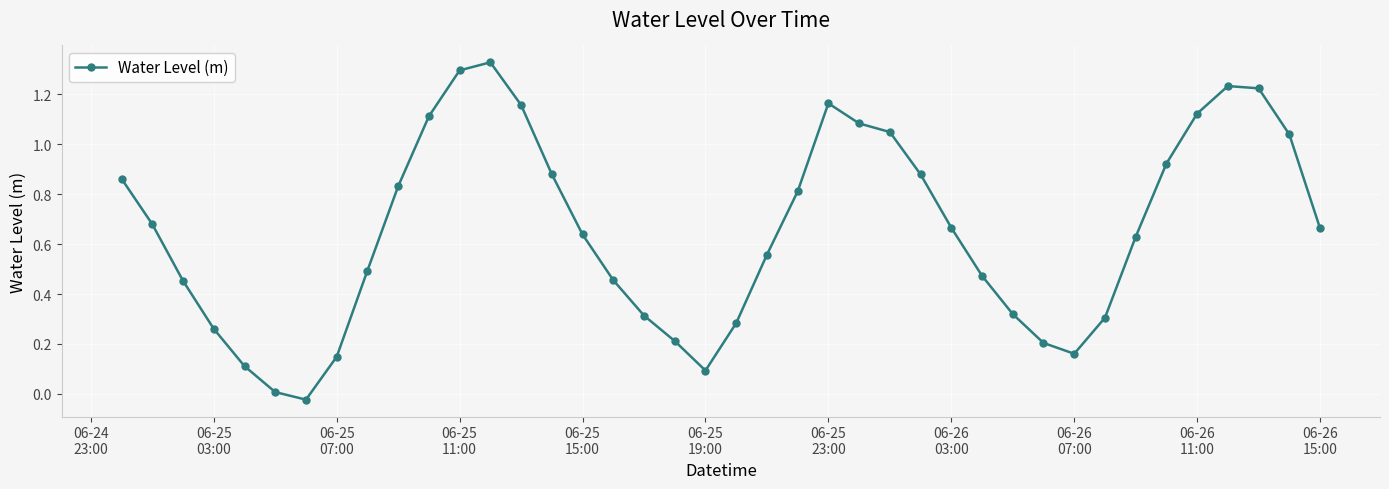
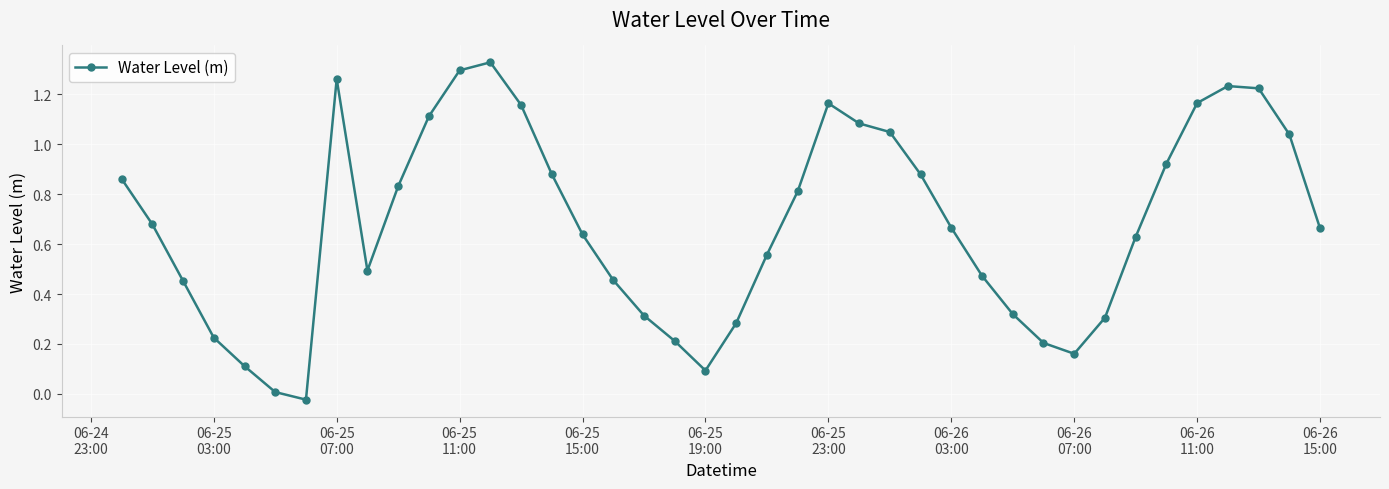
06-25 03:00: 0.26 -> 0.23
06-25 07:00: 0.15 -> 1.26
06-26 11:00: 1.12 -> 1.16
